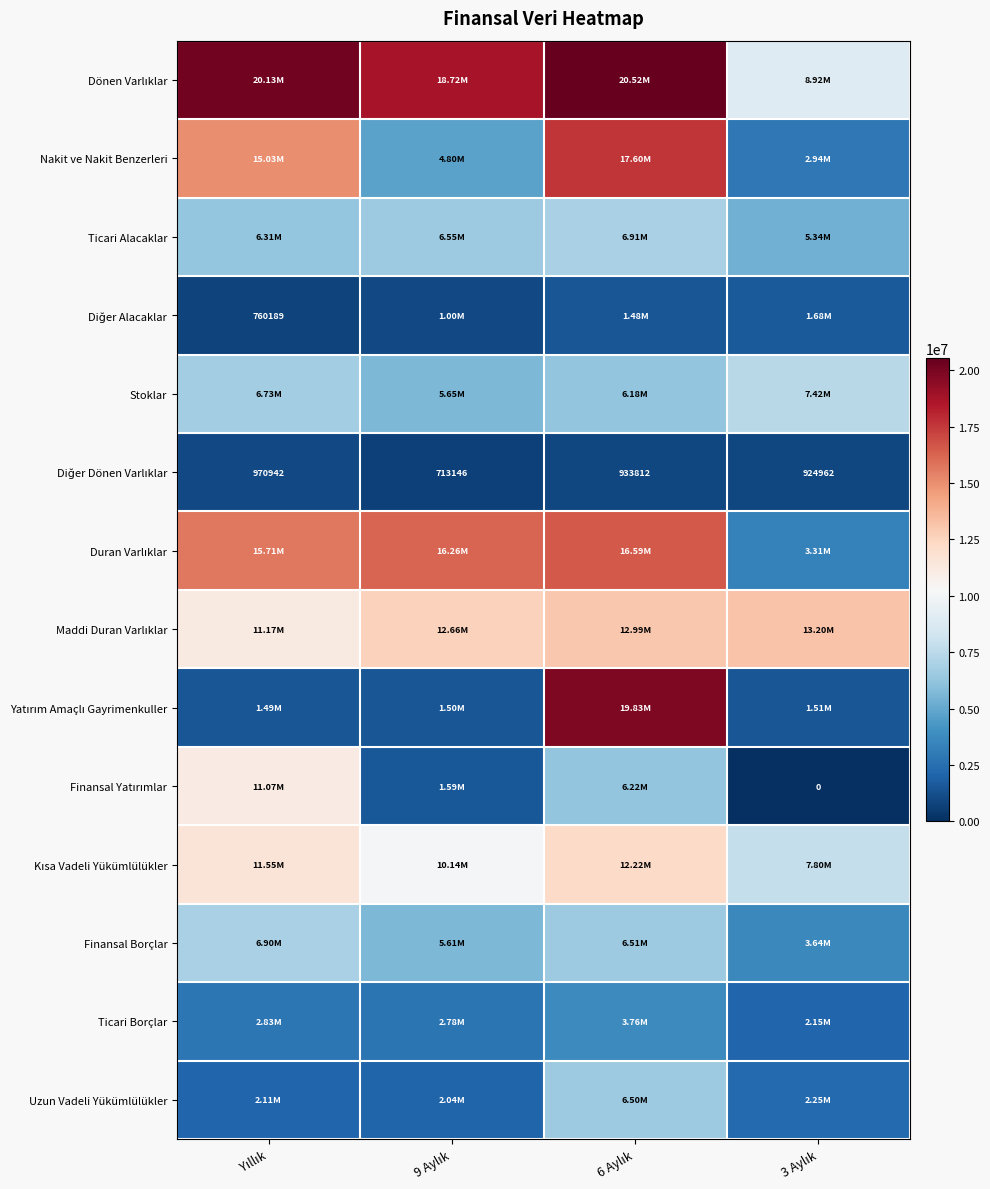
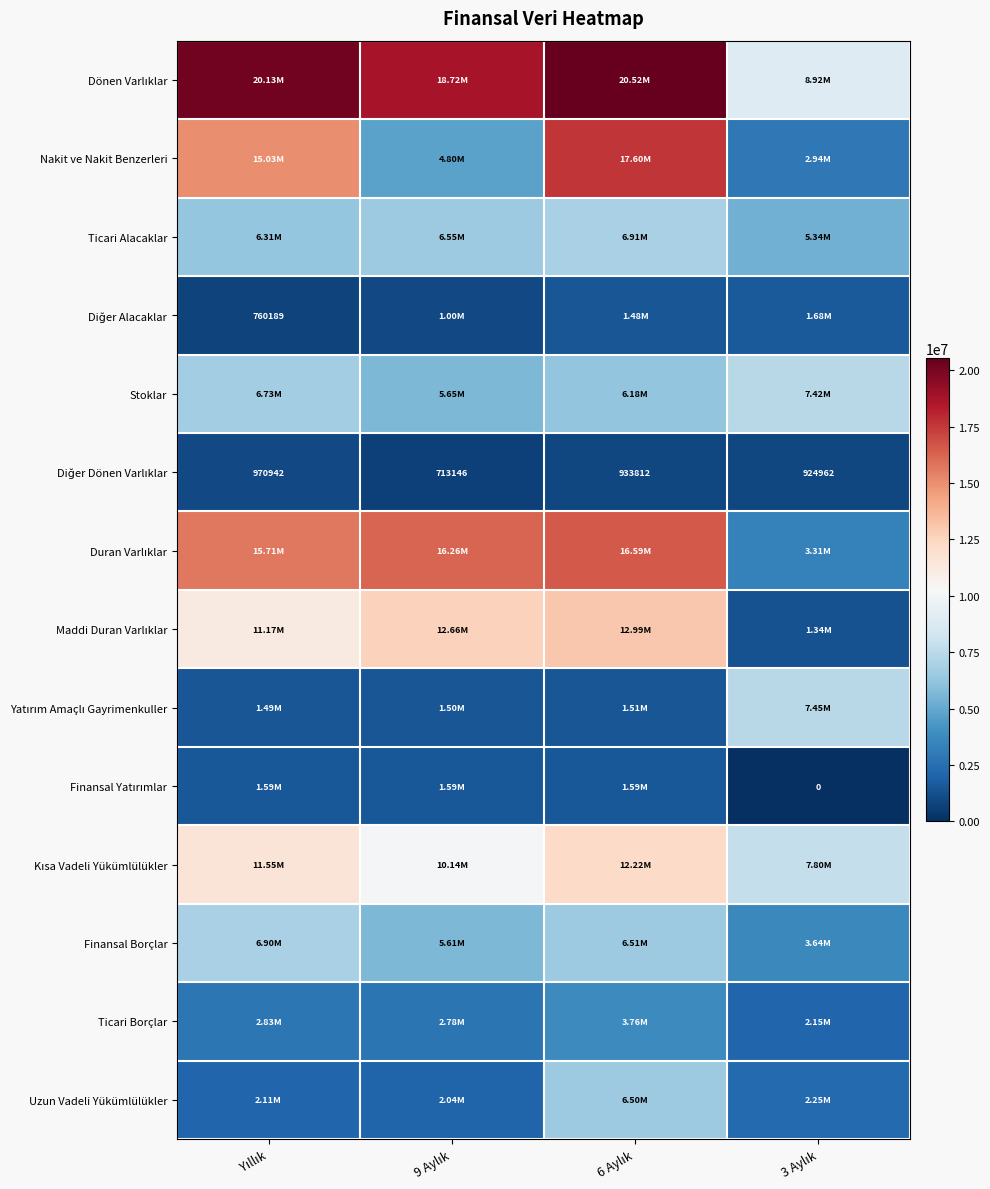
Maddi Duran Varlıklar, 3 Aylık: 13.20M -> 1.34M
Yatırım Amaçlı Gayrimenkuller, 6 Aylık: 19.83M -> 1.51M
Yatırım Amaçlı Gayrimenkuller, 3 Aylık: 1.51M -> 7.45M
Finansal Yatırımlar, Yıllık: 11.07M -> 1.59M
Finansal Yatırımlar, 6 Aylık: 6.22M -> 1.59M
